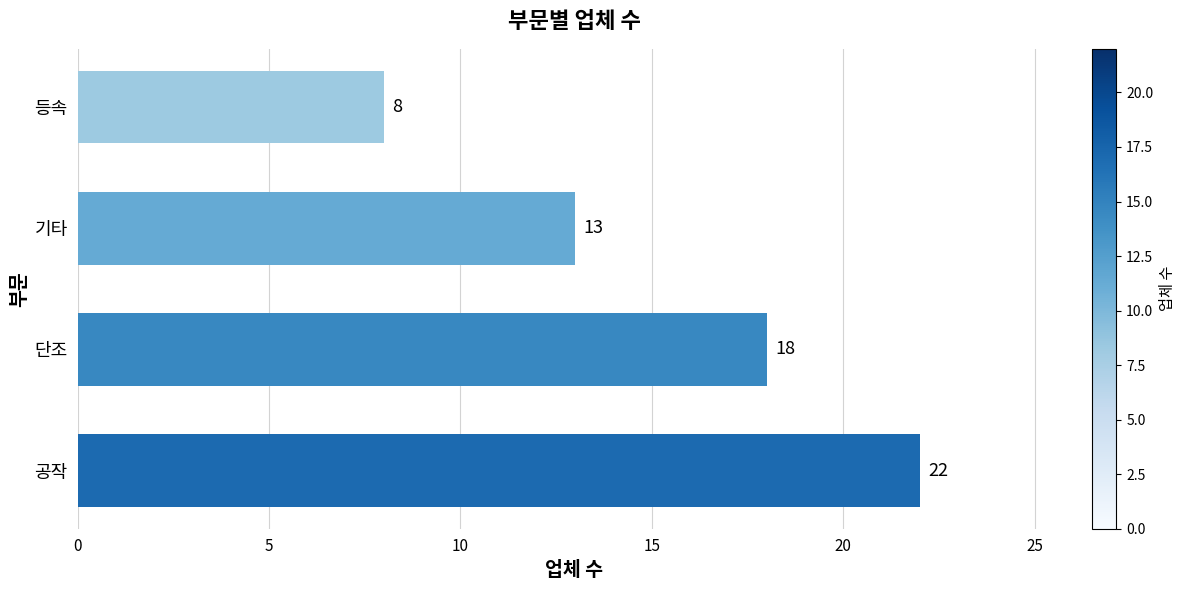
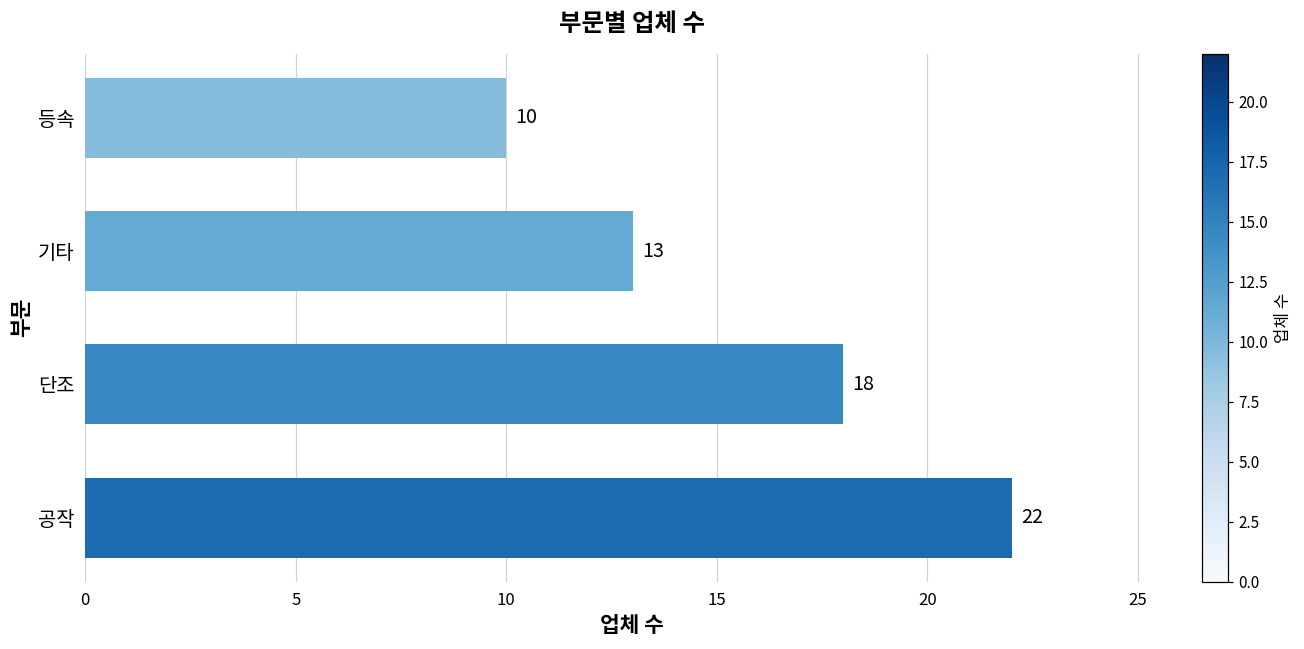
등속: 8 -> 10
